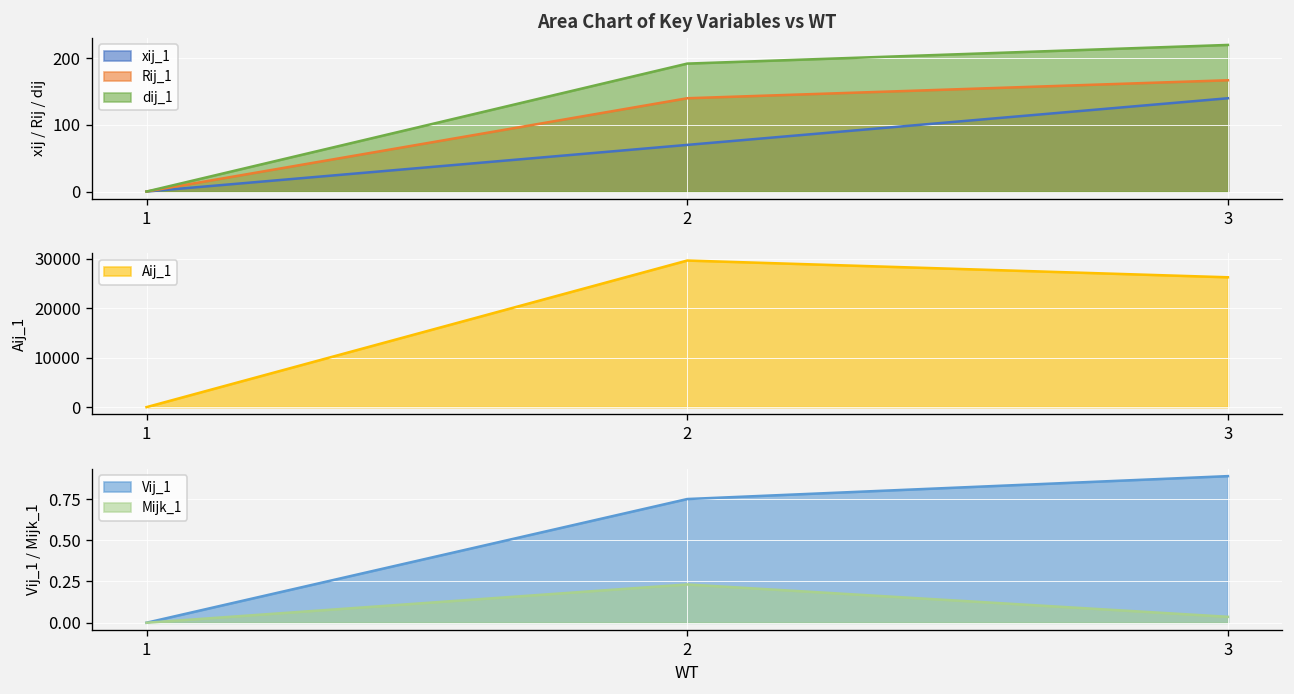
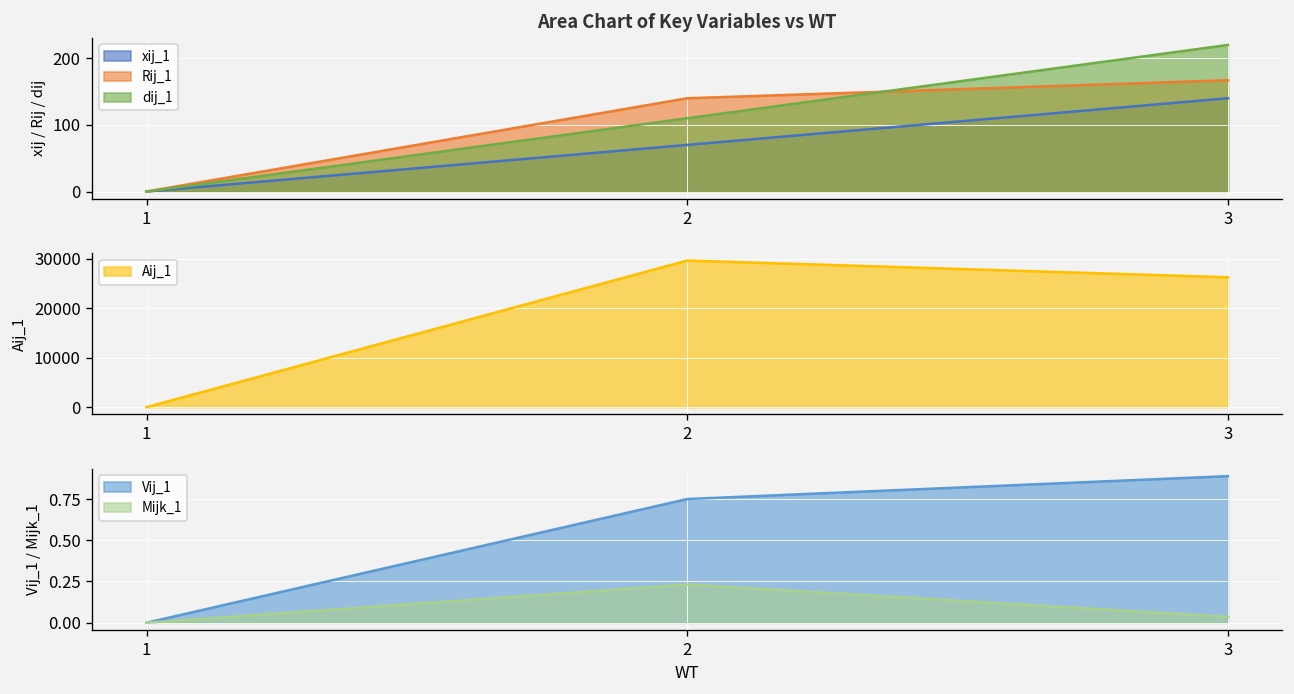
Area Chart of Key Variables vs WT, dij_1, 2: 190 -> 110
